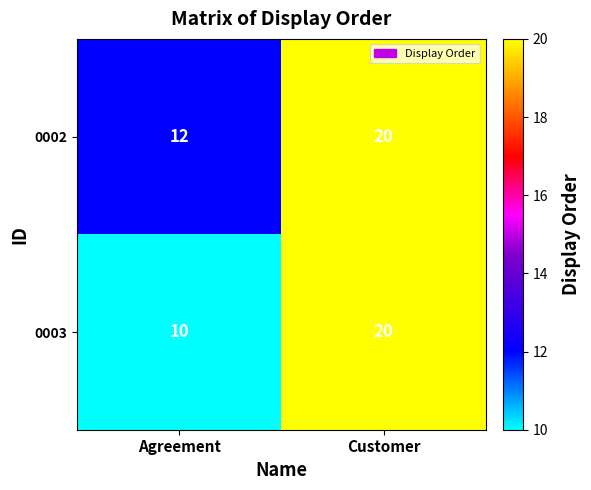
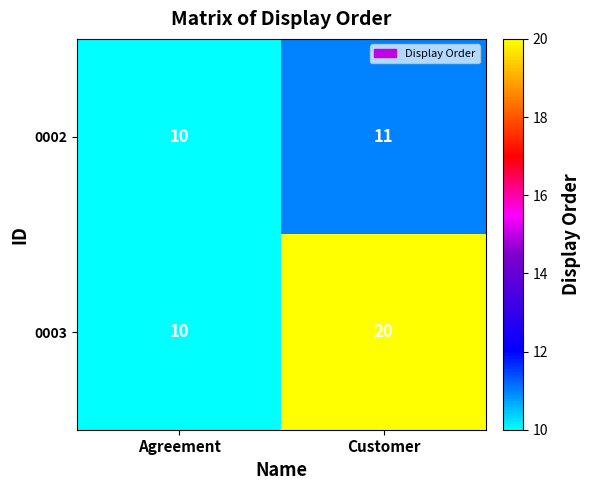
0002, Agreement: 12 -> 10
0002, Customer: 20 -> 11
